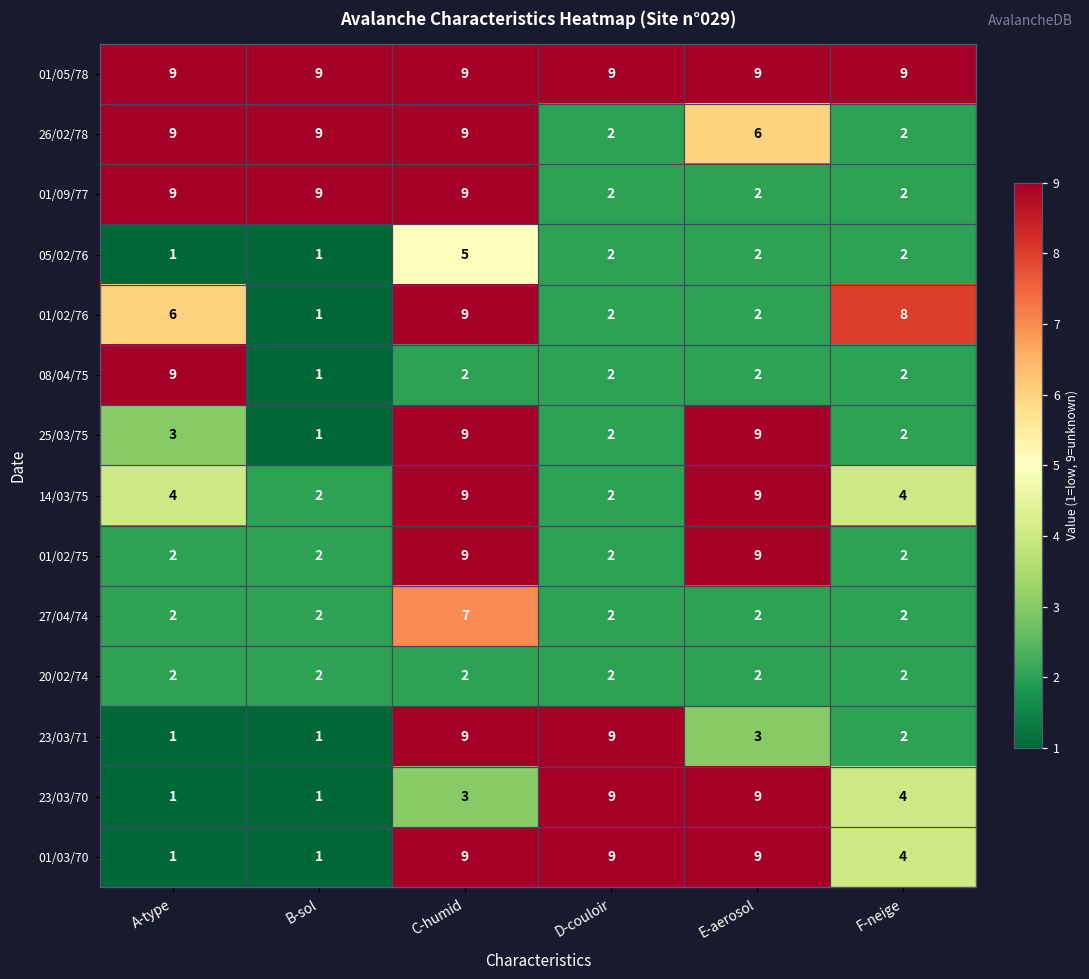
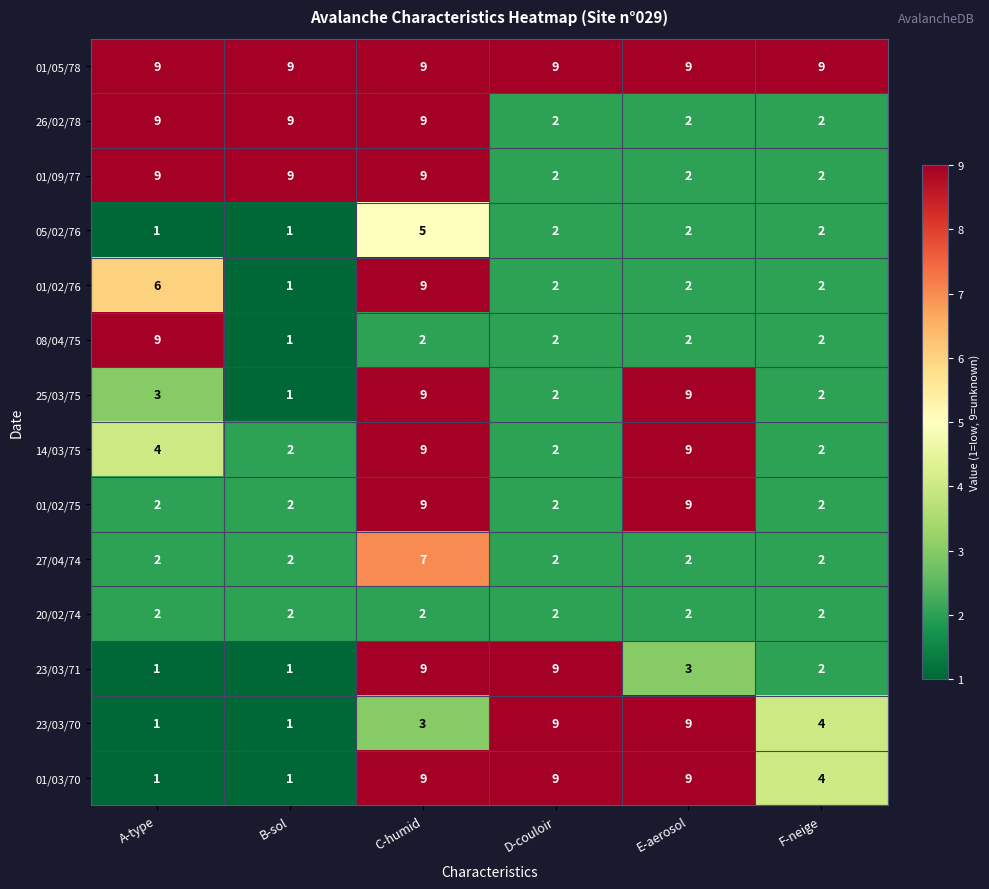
26/02/78, E-aerosol: 6 -> 2
01/02/76, F-neige: 8 -> 2
14/03/75, F-neige: 4 -> 2
